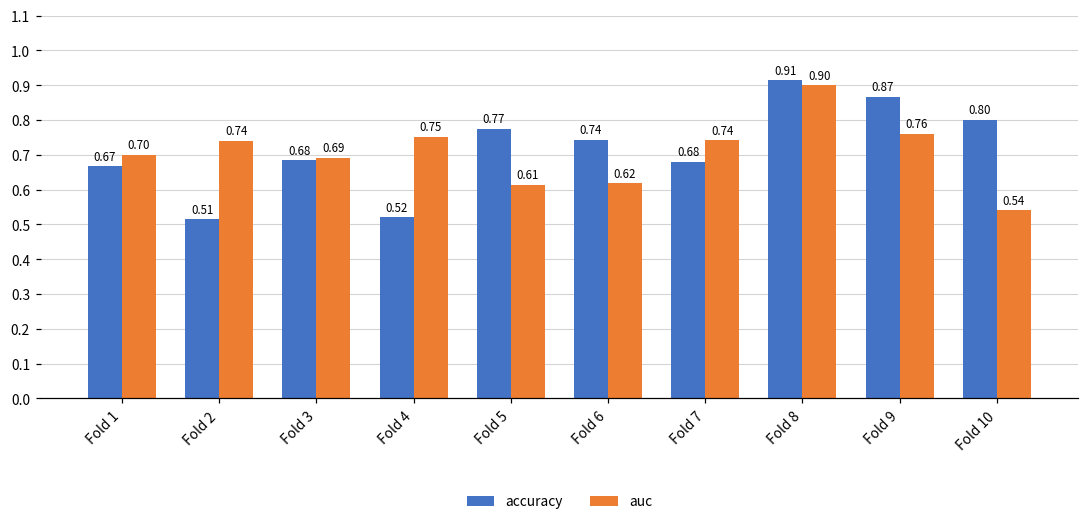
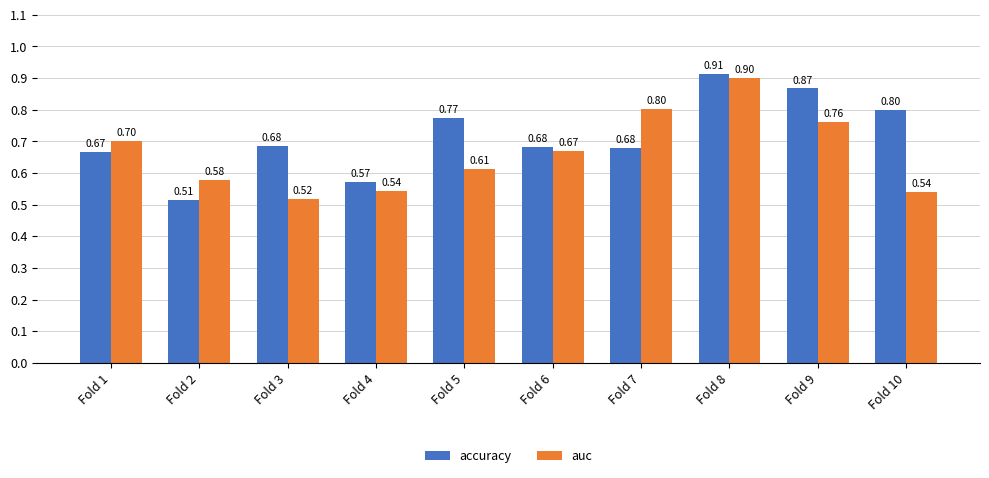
auc, Fold 2: 0.74 -> 0.58
auc, Fold 3: 0.69 -> 0.52
accuracy, Fold 4: 0.52 -> 0.57
auc, Fold 4: 0.75 -> 0.54
accuracy, Fold 6: 0.74 -> 0.68
auc, Fold 6: 0.62 -> 0.67
auc, Fold 7: 0.74 -> 0.80
